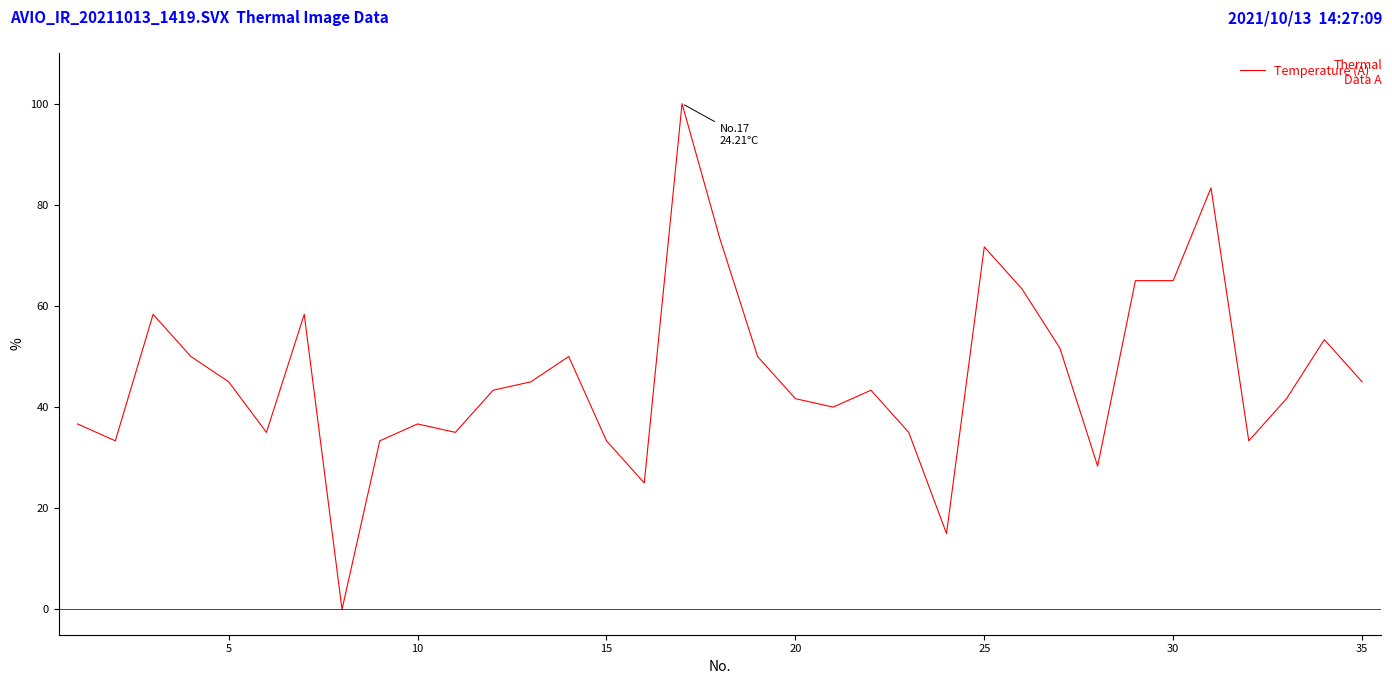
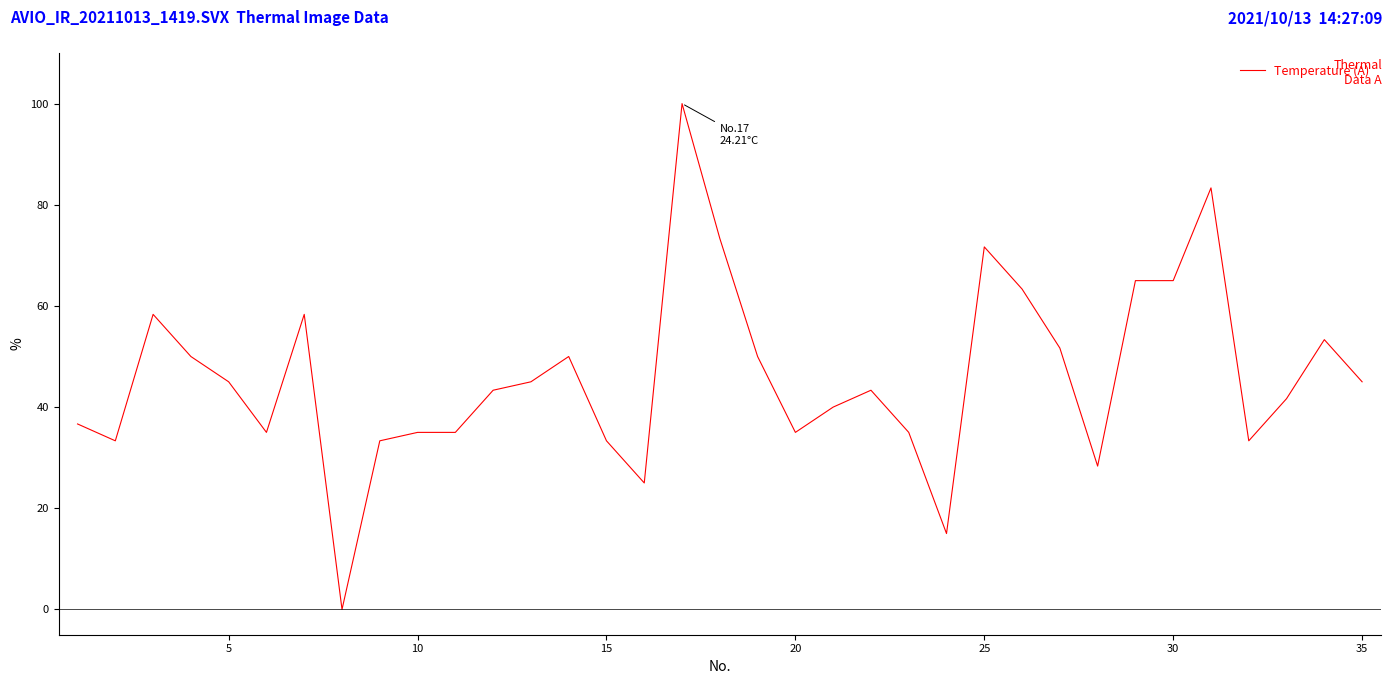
10: 37 -> 35
20: 42 -> 35
